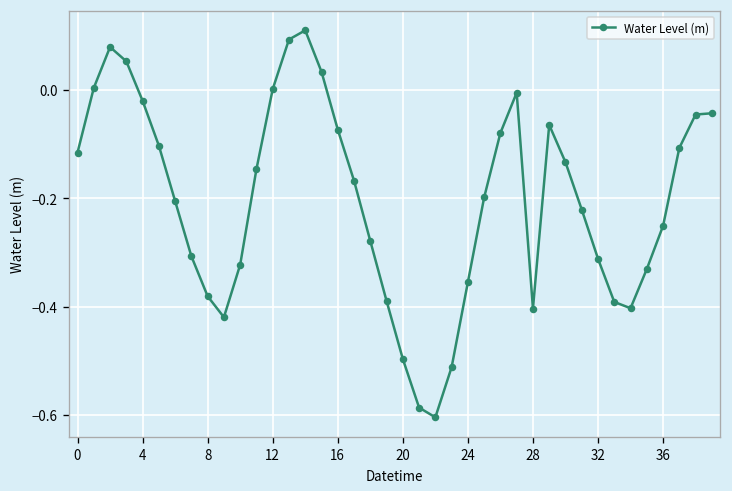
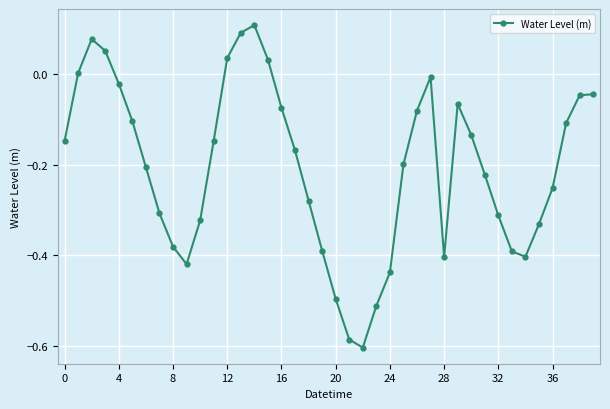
0: -0.12 -> -0.15
12: 0.00 -> 0.04
24: -0.36 -> -0.44
